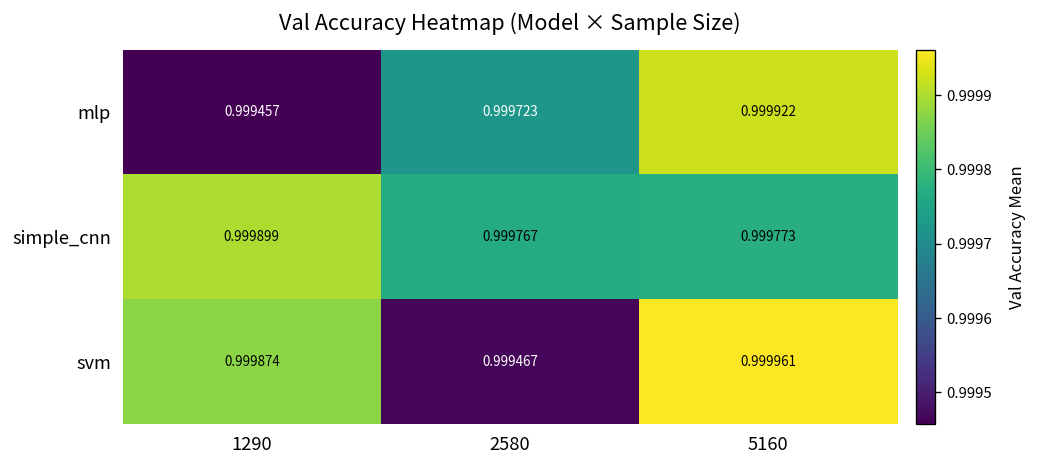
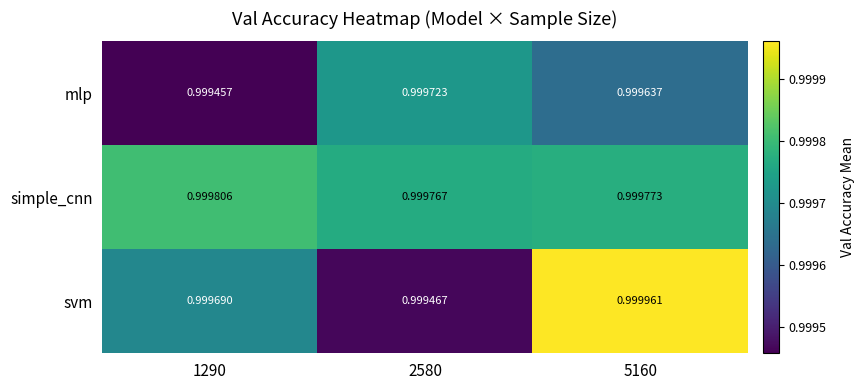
mlp, 5160: 0.999922 -> 0.999637
simple_cnn, 1290: 0.999899 -> 0.999806
svm, 1290: 0.999874 -> 0.999690
